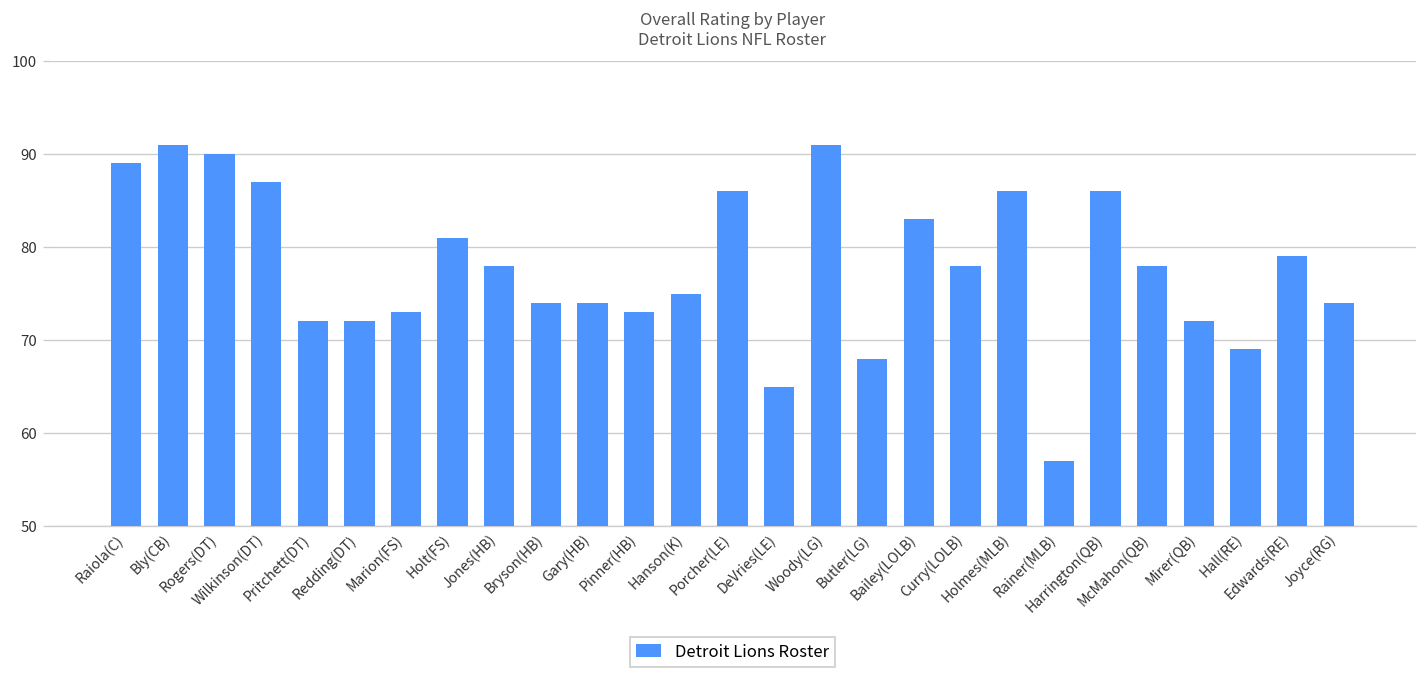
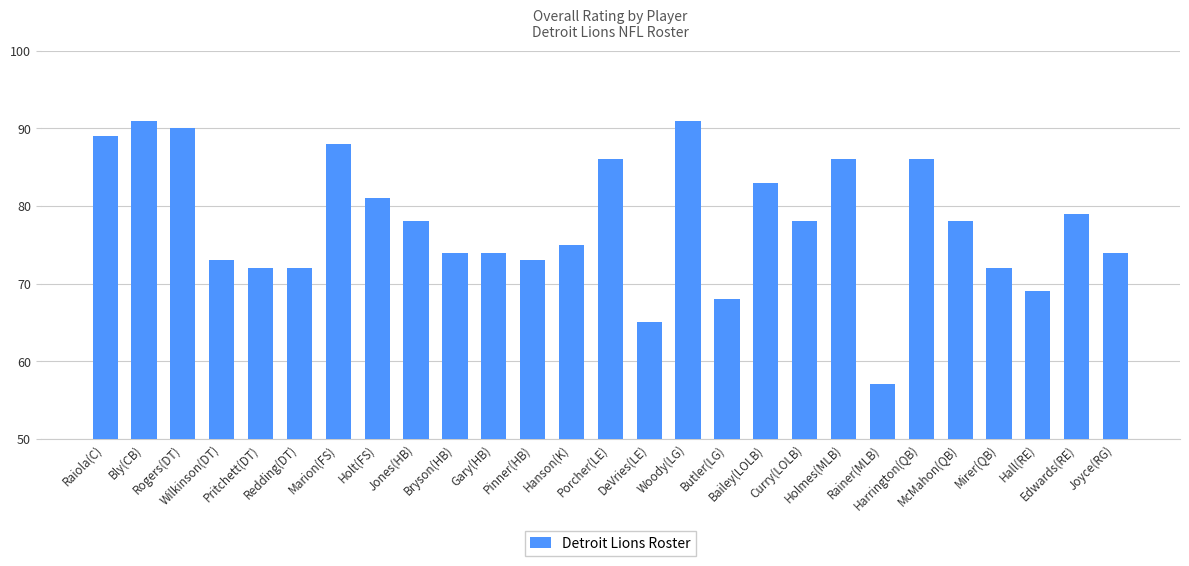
Wilkinson(DT): 87 -> 73
Marion(FS): 73 -> 88
